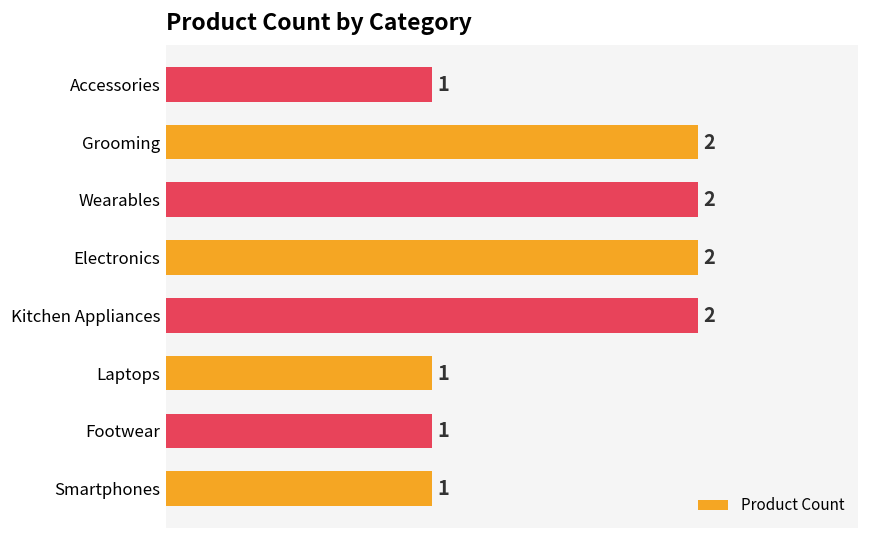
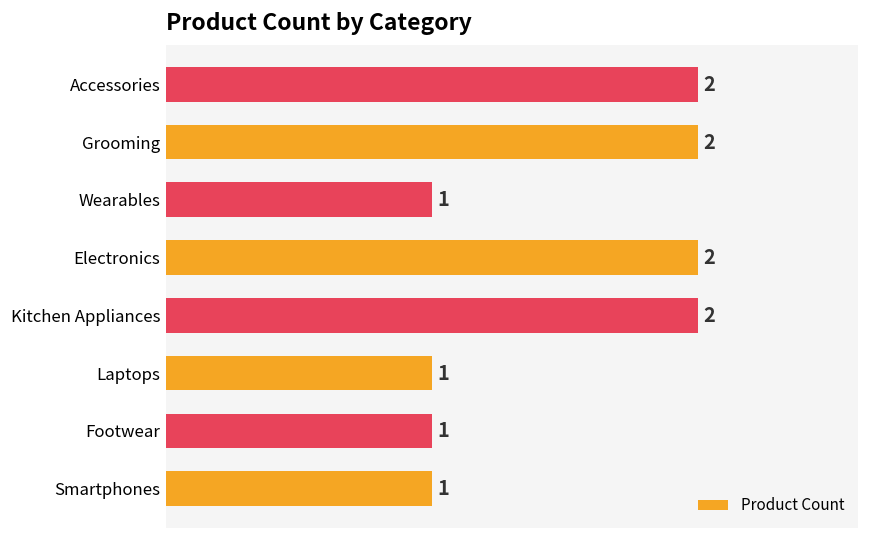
Accessories: 1 -> 2
Wearables: 2 -> 1
